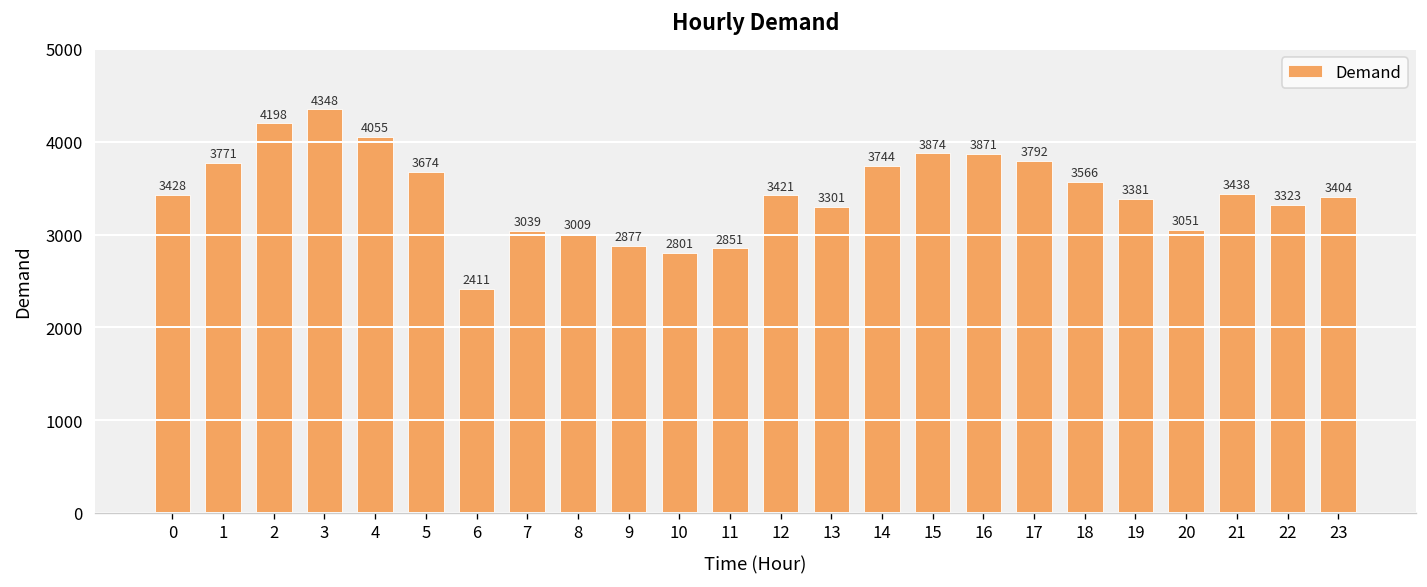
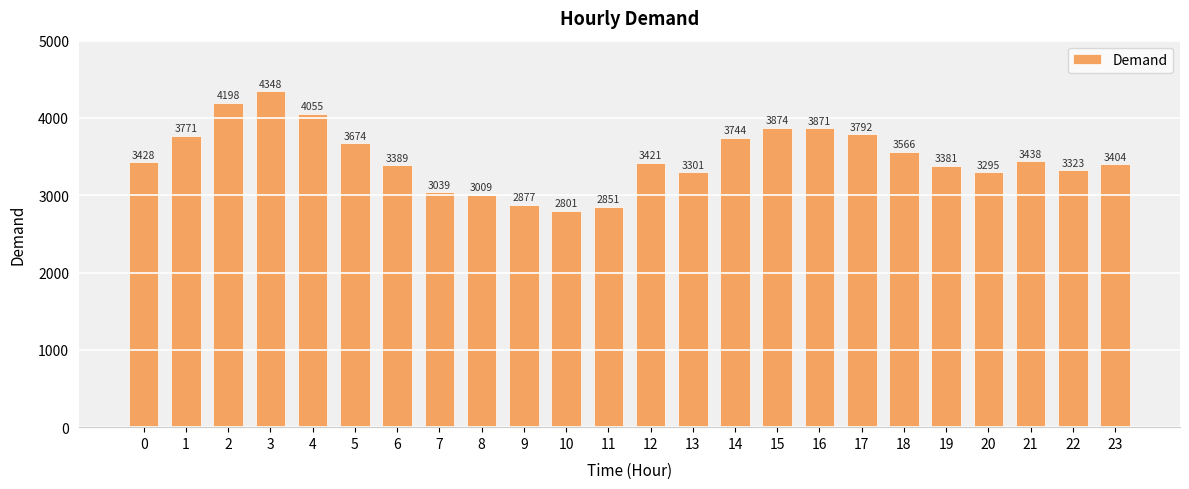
6: 2411 -> 3389
20: 3051 -> 3295
